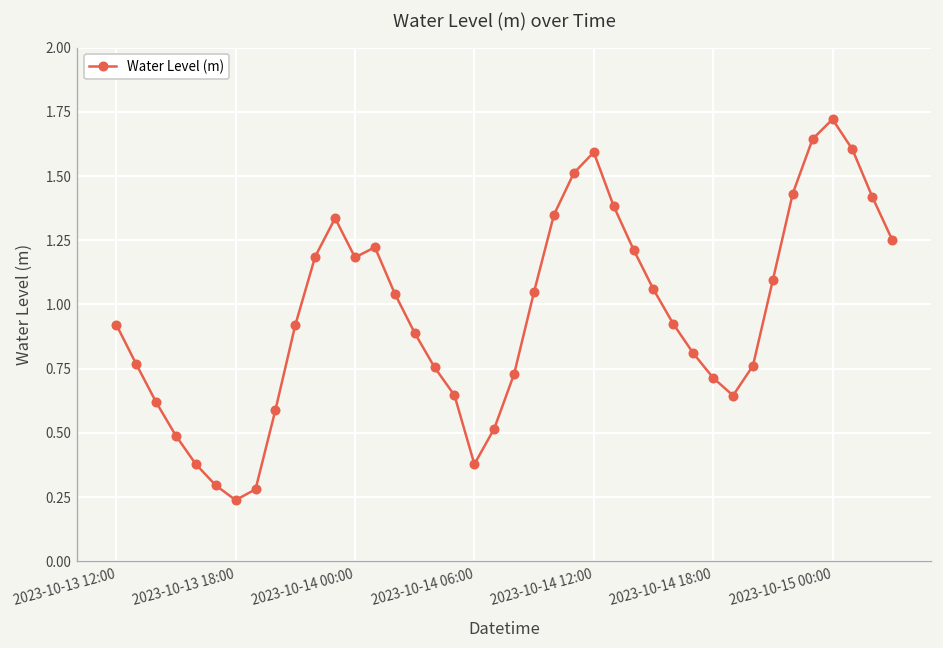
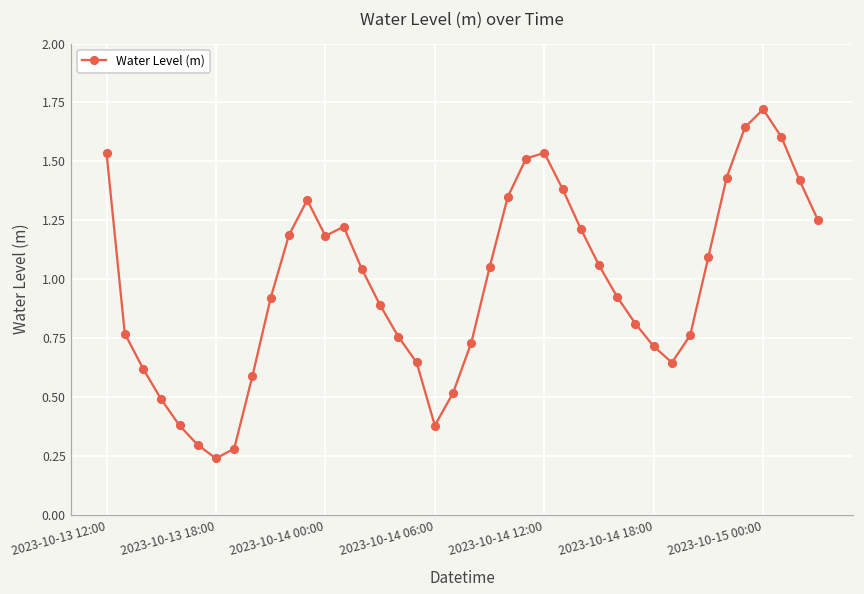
2023-10-13 12:00: 0.92 -> 1.53
2023-10-14 12:00: 1.59 -> 1.54
